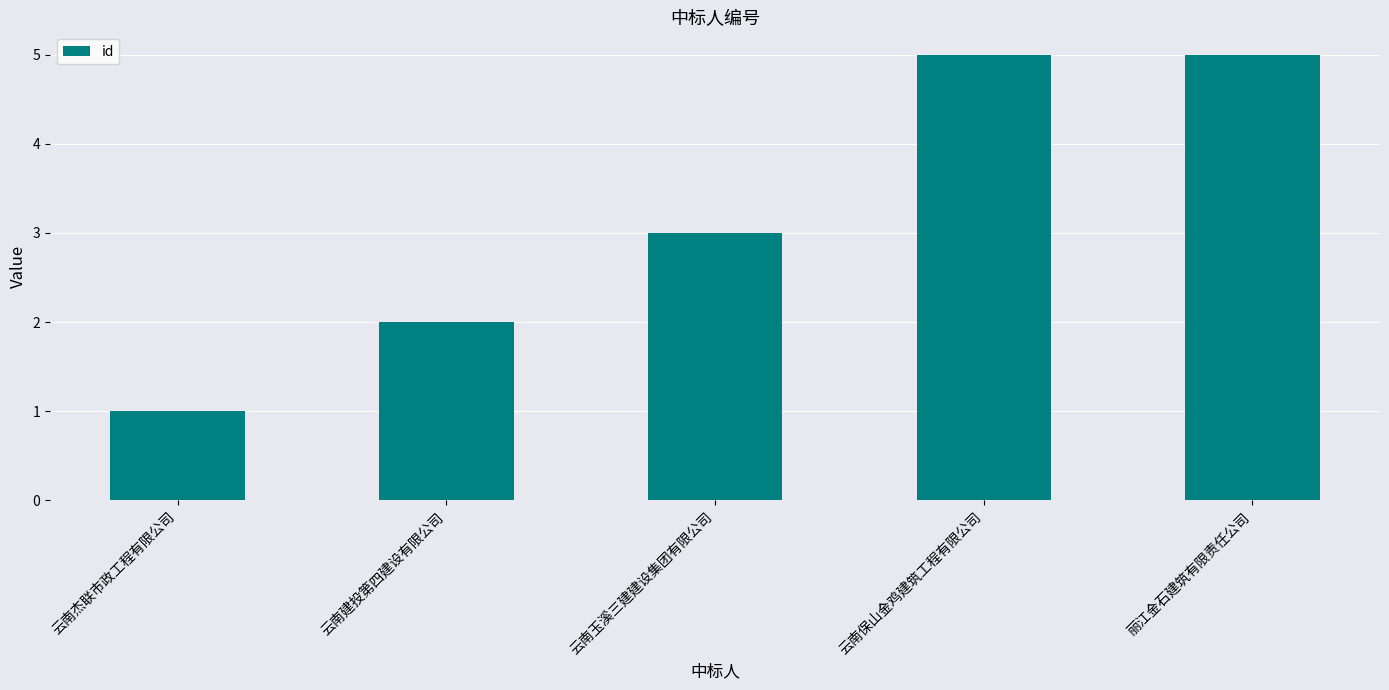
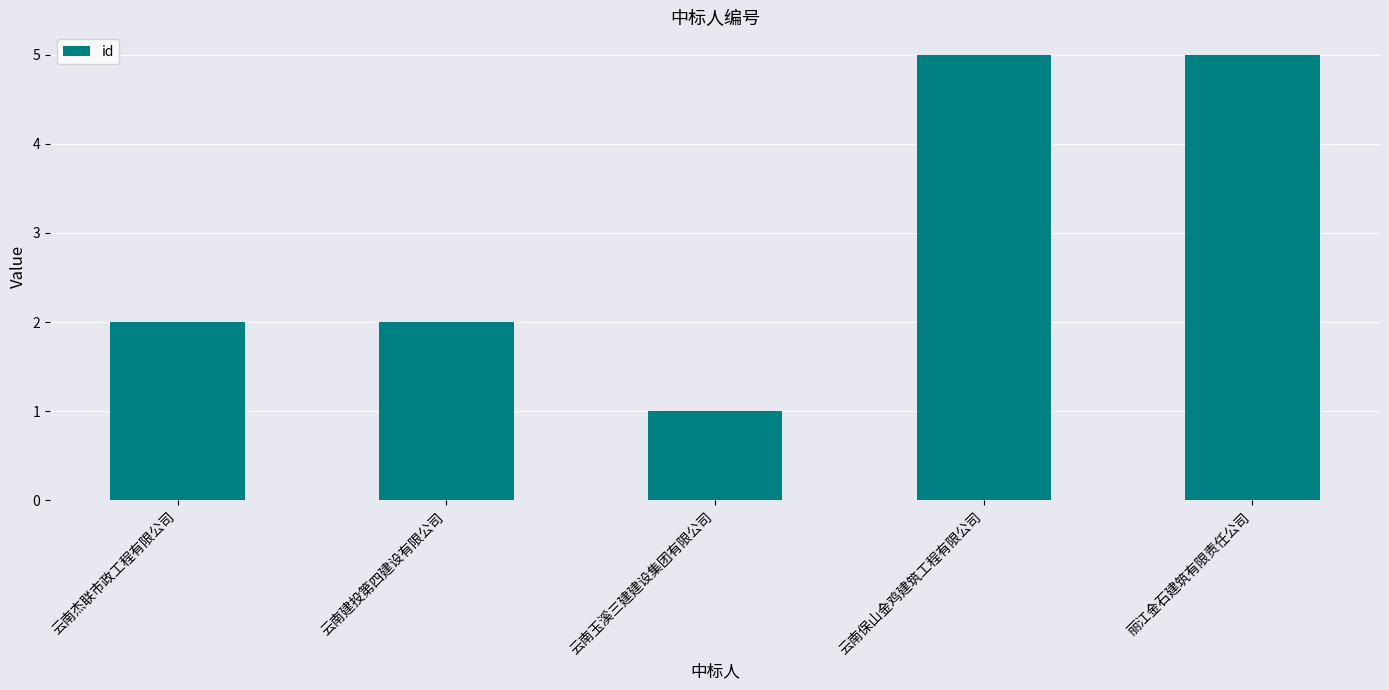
云南杰联市政工程有限公司: 1 -> 2
云南玉溪三建建设集团有限公司: 3 -> 1
